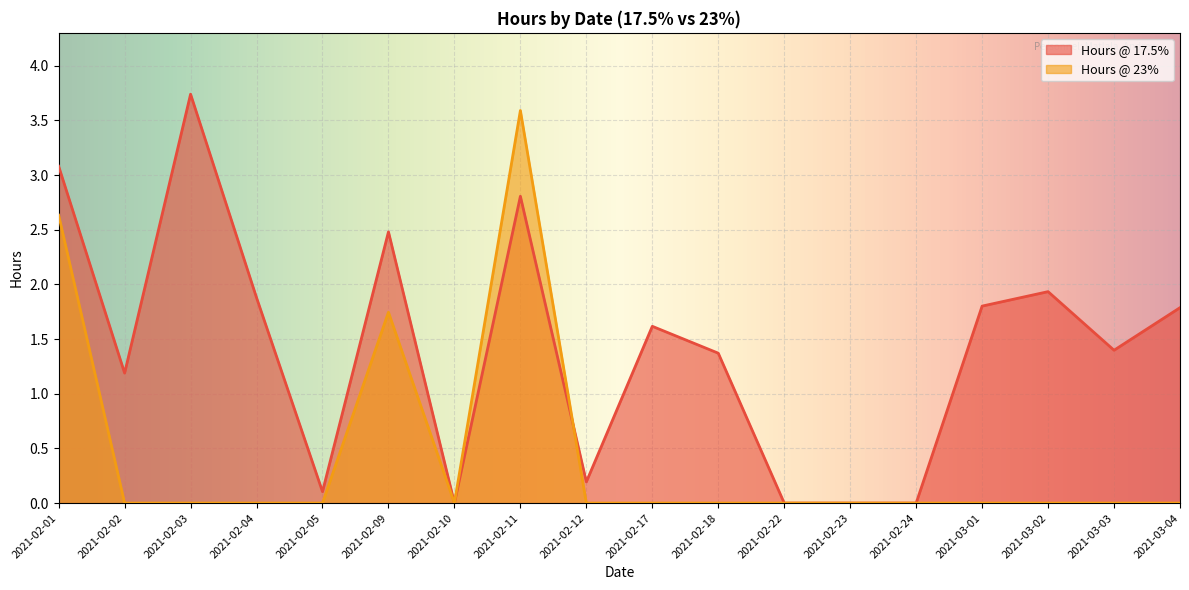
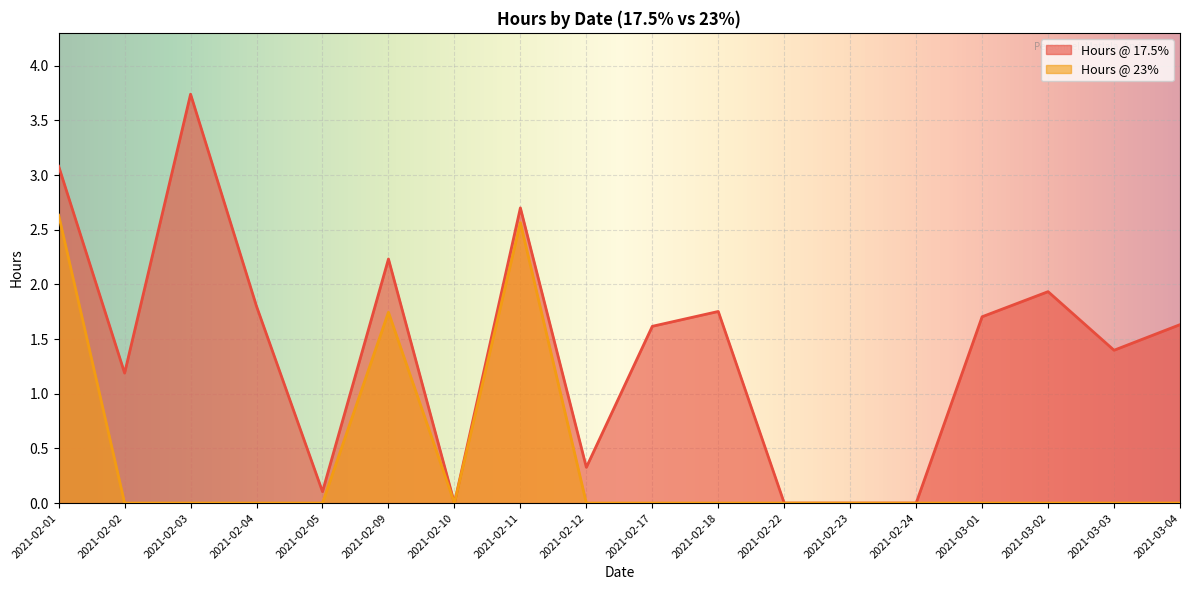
Hours @ 17.5%, 2021-02-04: 1.88 -> 1.80
Hours @ 17.5%, 2021-02-09: 2.48 -> 2.23
Hours @ 17.5%, 2021-02-11: 2.81 -> 2.70
Hours @ 23%, 2021-02-11: 3.59 -> 2.57
Hours @ 17.5%, 2021-02-12: 0.19 -> 0.33
Hours @ 17.5%, 2021-02-18: 1.37 -> 1.75
Hours @ 17.5%, 2021-03-01: 1.80 -> 1.70
Hours @ 17.5%, 2021-03-04: 1.79 -> 1.63
